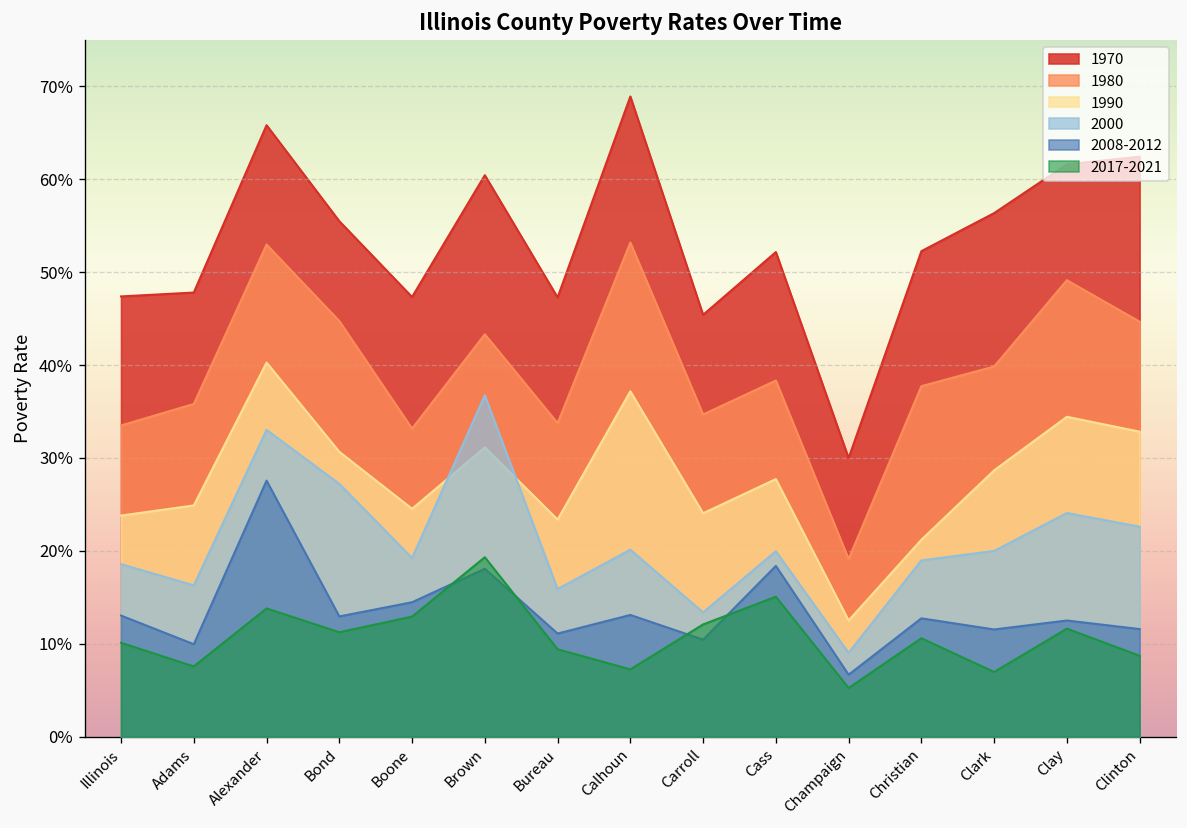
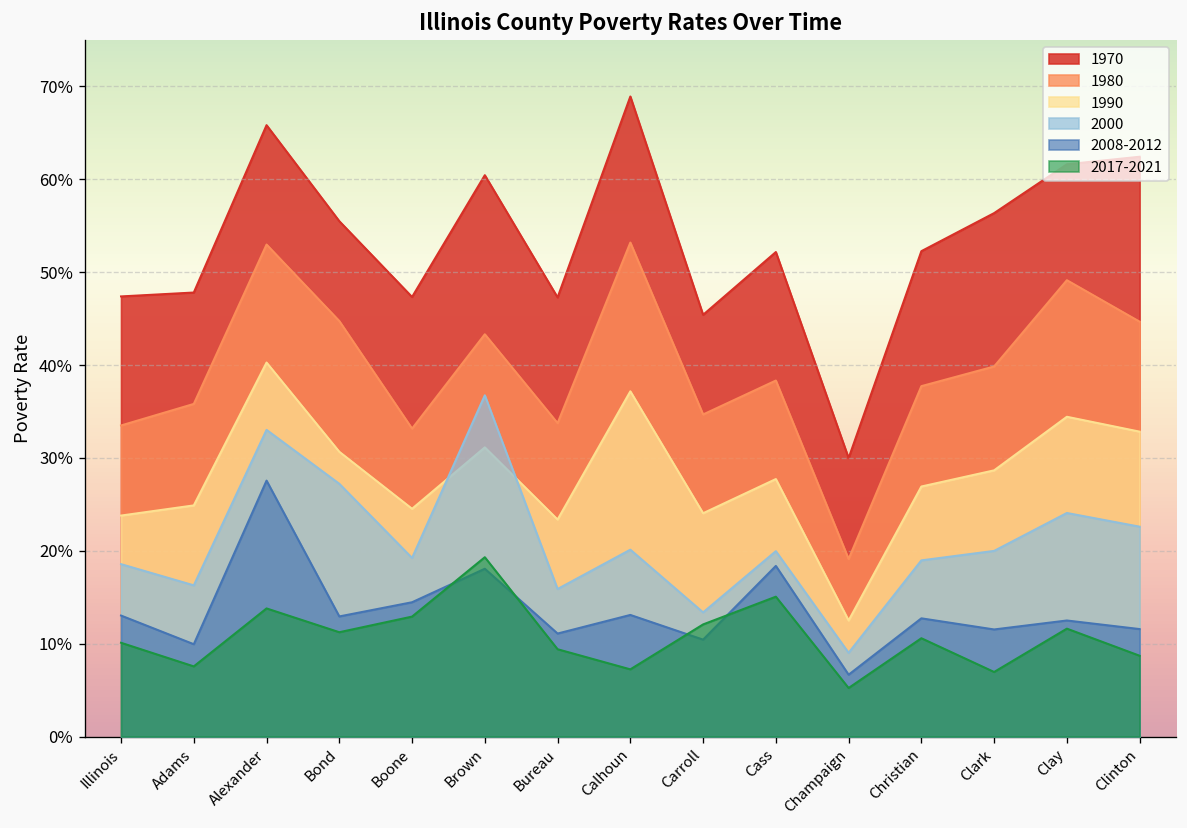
1990, Christian: 21% -> 27%
